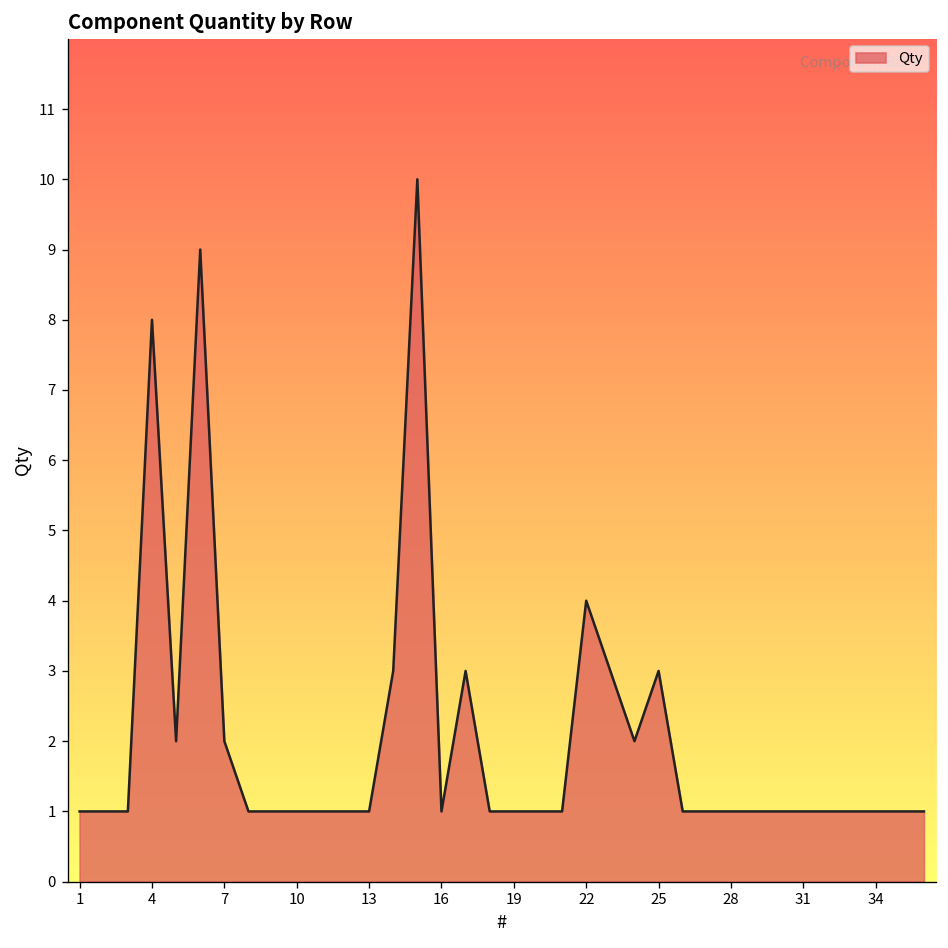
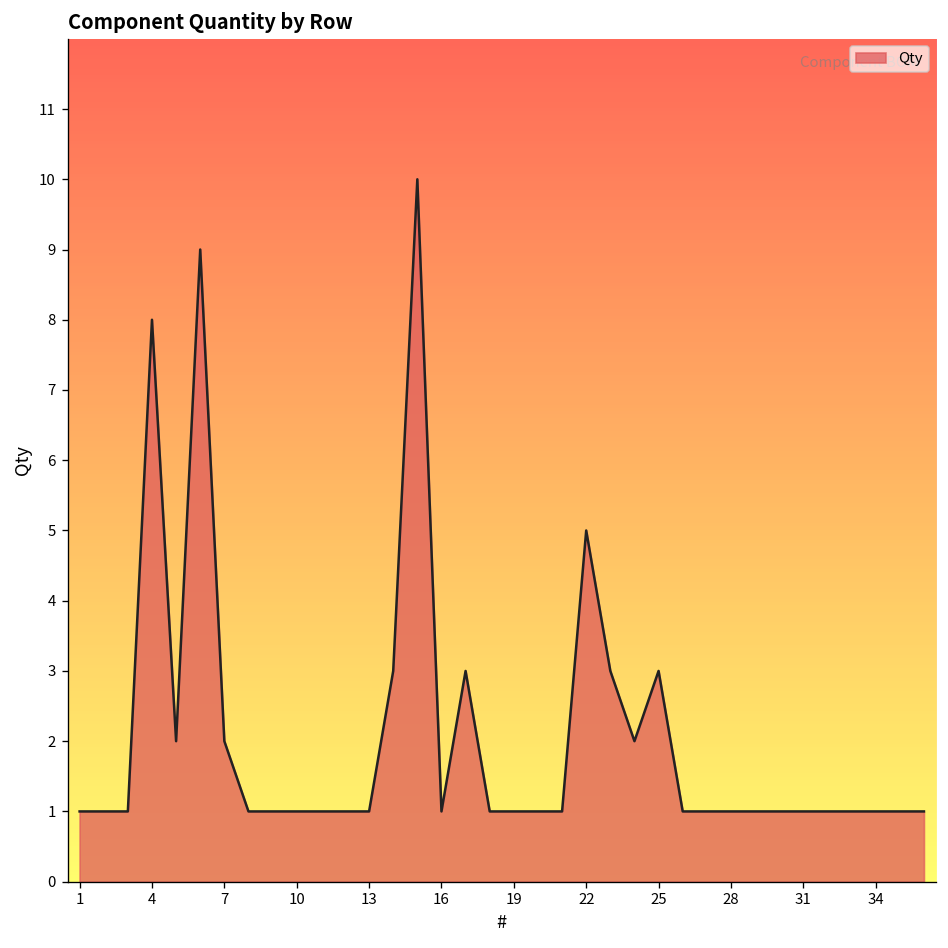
22: 4 -> 5
